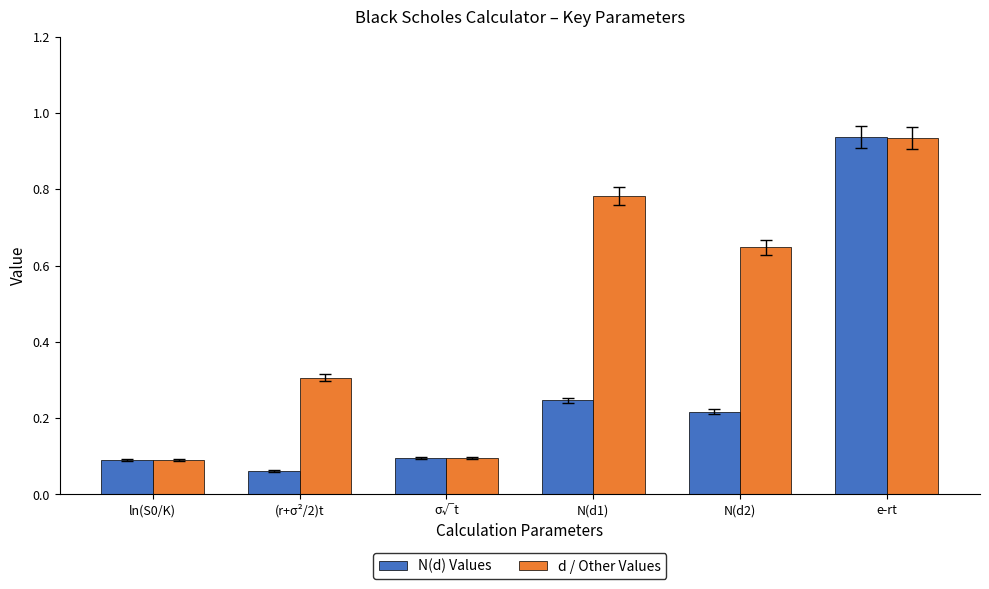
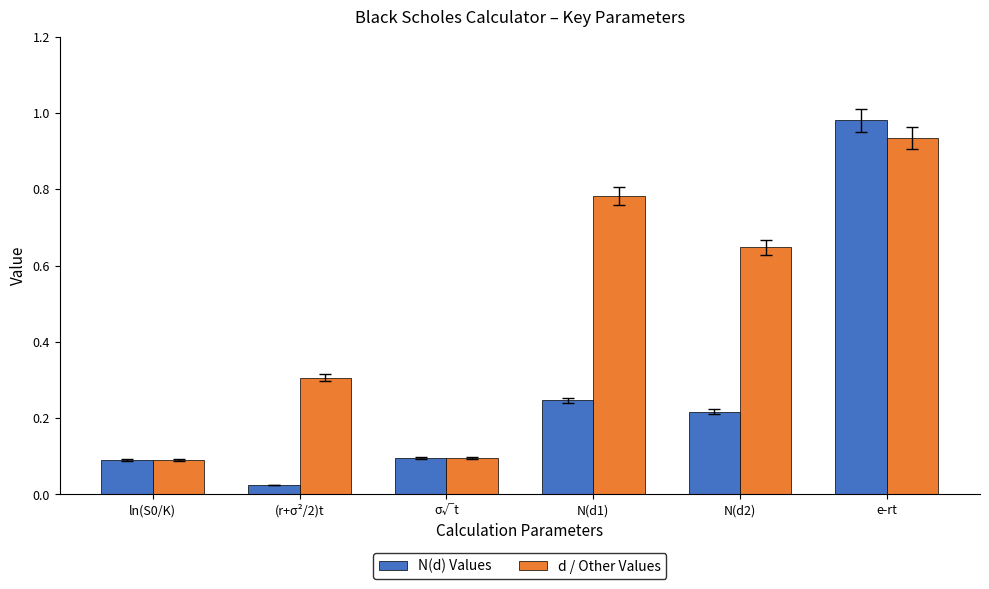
N(d) Values, (r+σ²/2)t: 0.06 -> 0.02
N(d) Values, e-rt: 0.94 -> 0.98
